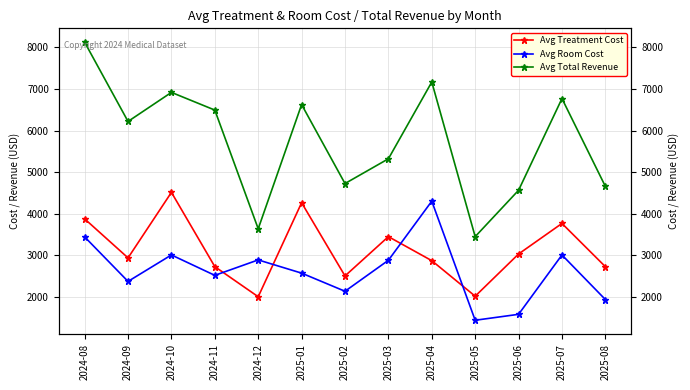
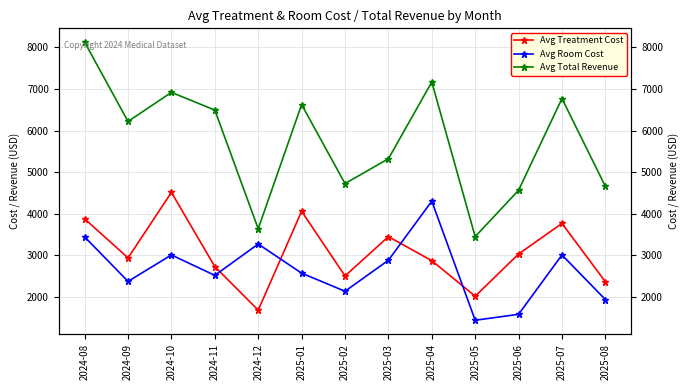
Avg Treatment Cost, 2024-12: 2000 -> 1700
Avg Room Cost, 2024-12: 2900 -> 3300
Avg Treatment Cost, 2025-01: 4300 -> 4100
Avg Treatment Cost, 2025-08: 2700 -> 2400
